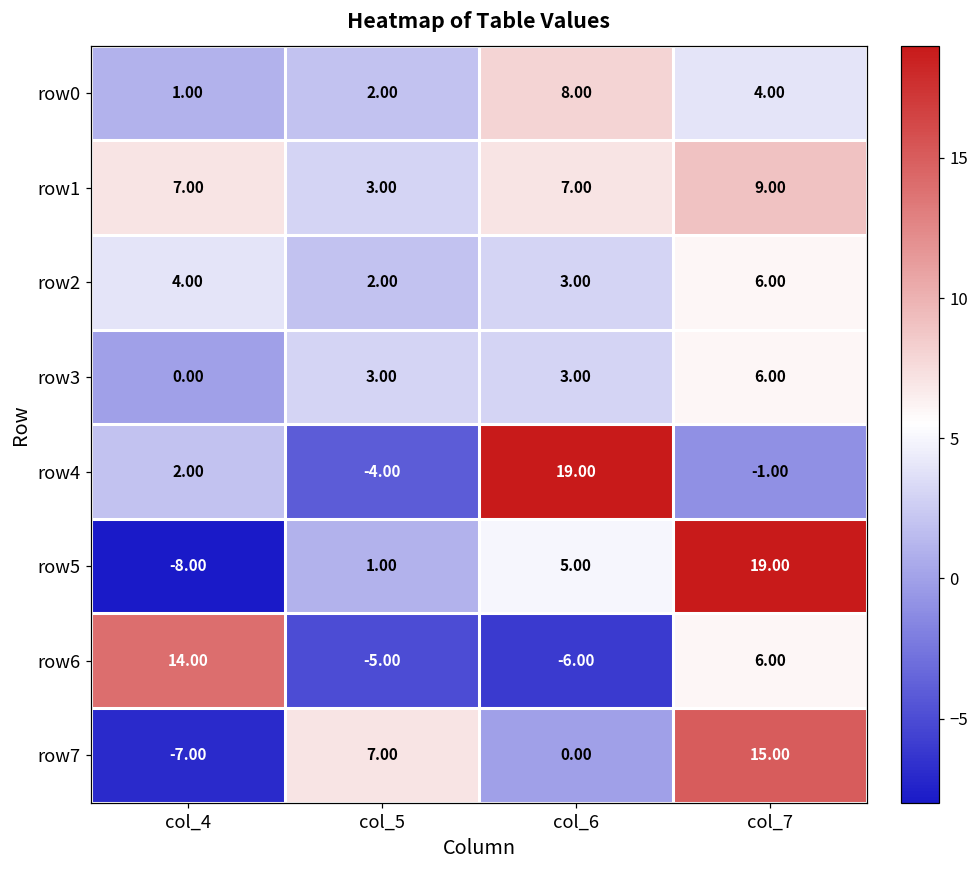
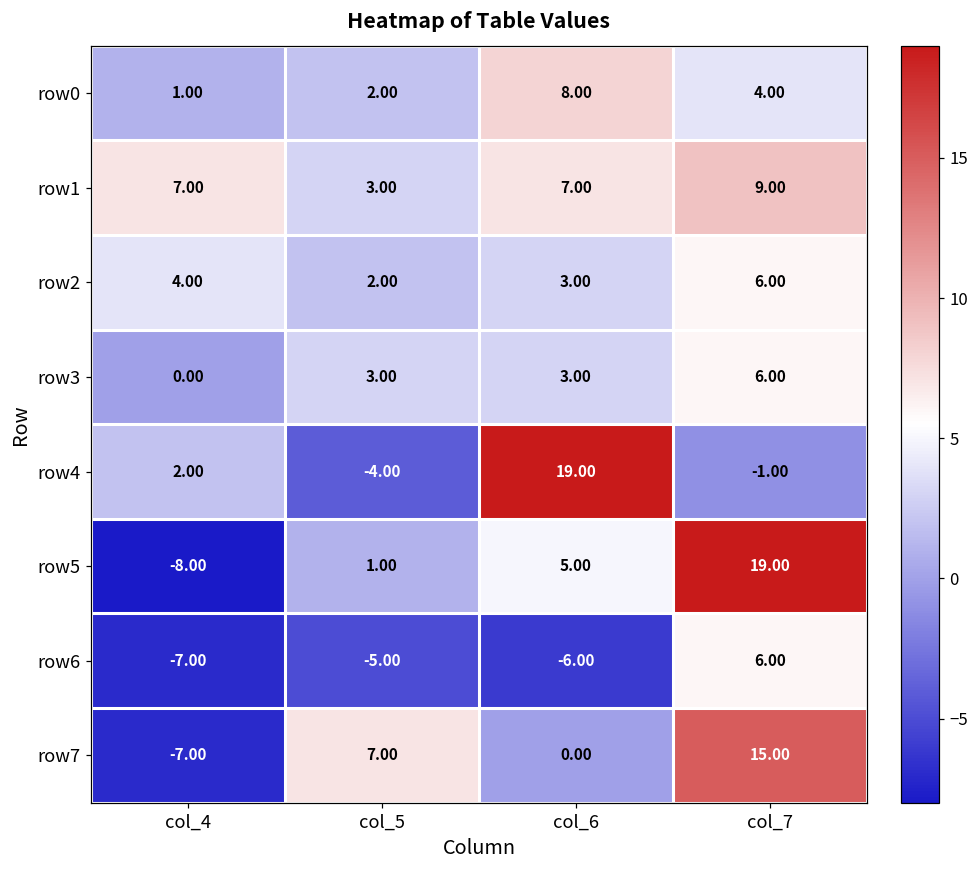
row6, col_4: 14.00 -> -7.00
